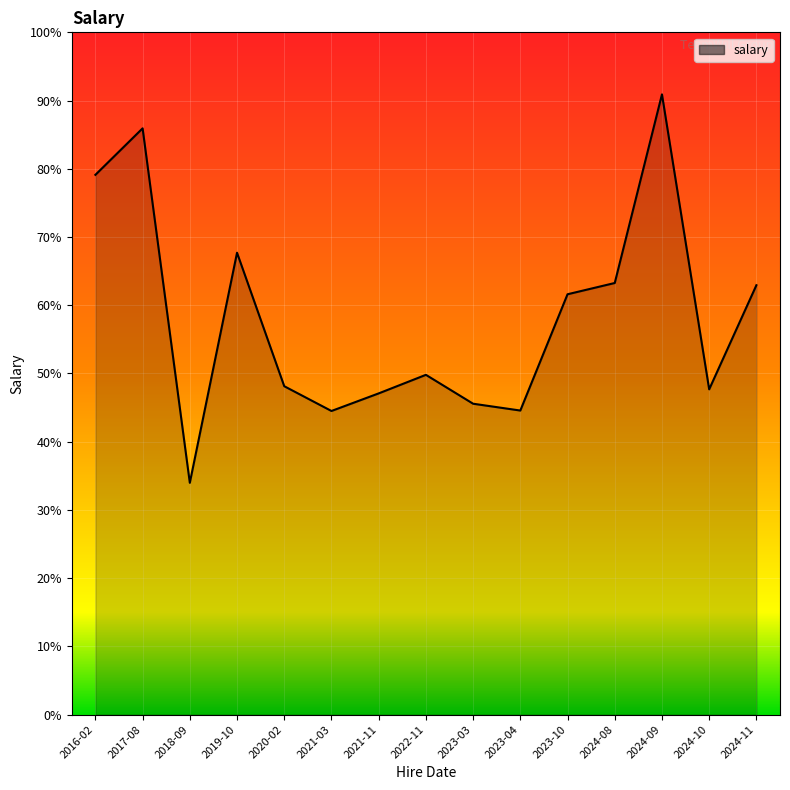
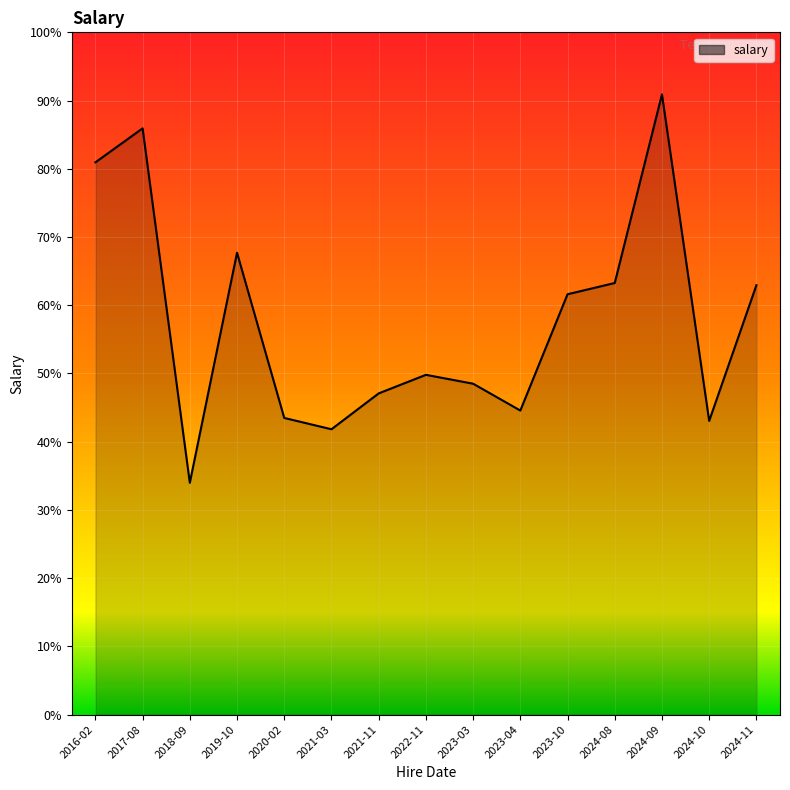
2016-02: 79% -> 81%
2020-02: 48% -> 43%
2021-03: 44% -> 42%
2023-03: 46% -> 48%
2024-10: 48% -> 43%
